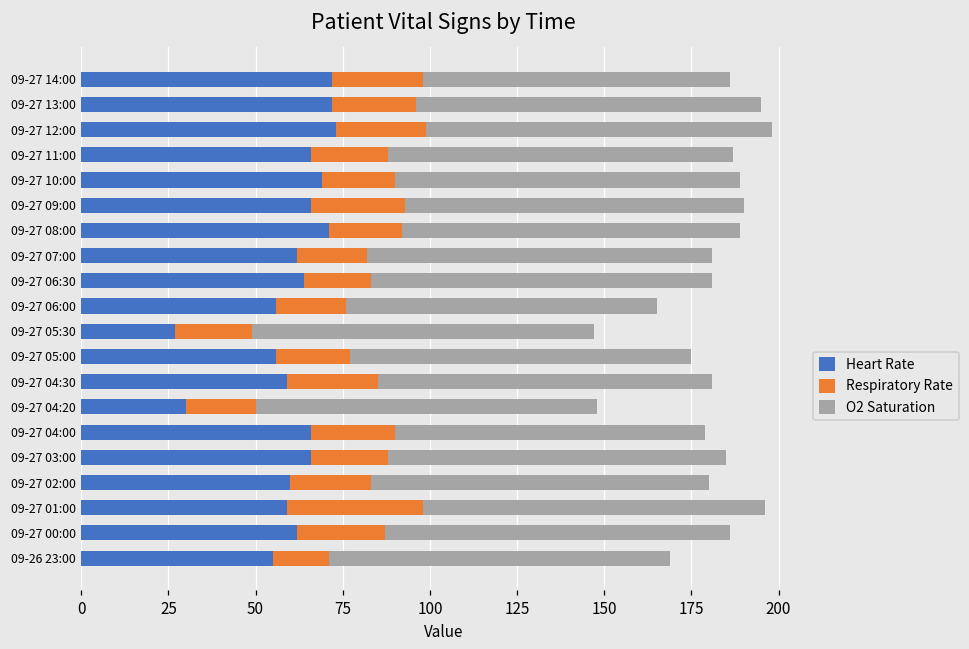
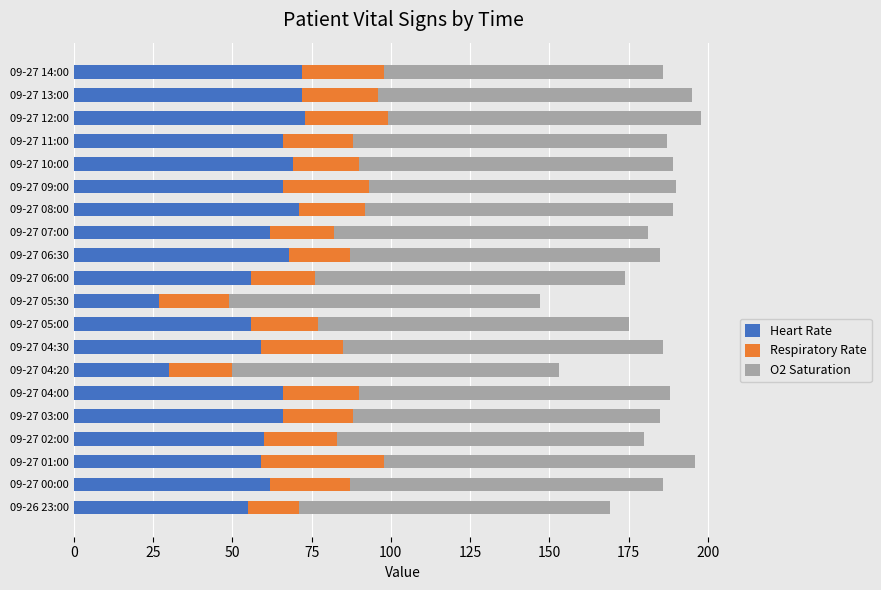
Heart Rate, 09-27 06:30: 64 -> 68
O2 Saturation, 09-27 06:00: 89 -> 98
O2 Saturation, 09-27 04:30: 96 -> 101
O2 Saturation, 09-27 04:20: 98 -> 103
O2 Saturation, 09-27 04:00: 89 -> 98
